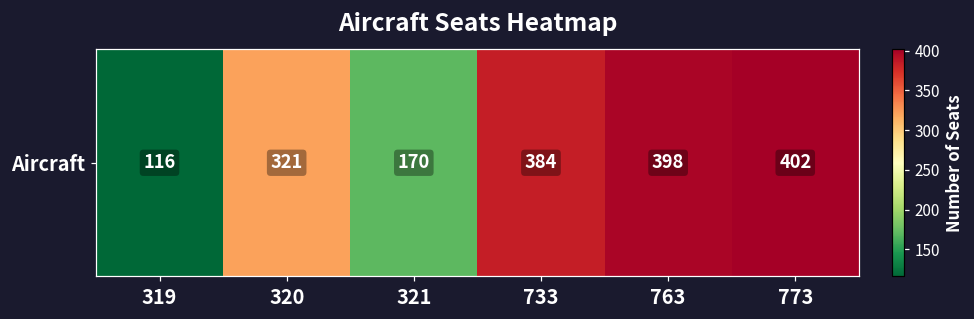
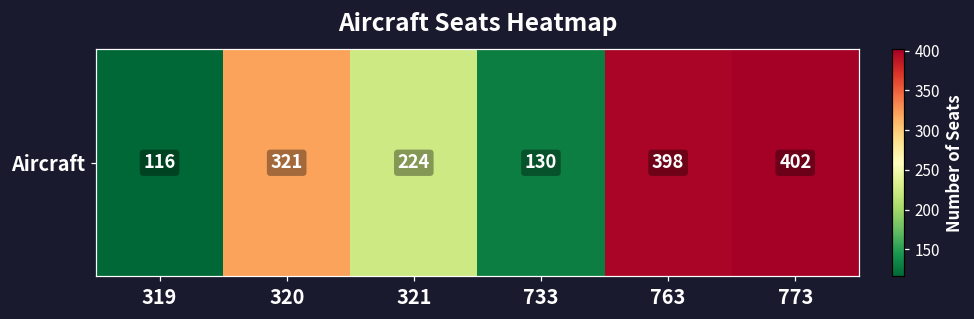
Aircraft, 321: 170 -> 224
Aircraft, 733: 384 -> 130
